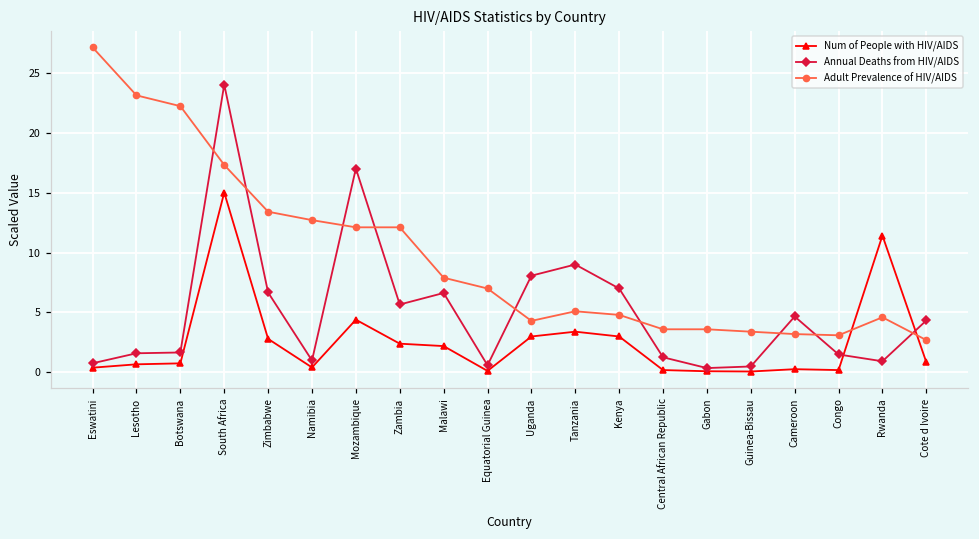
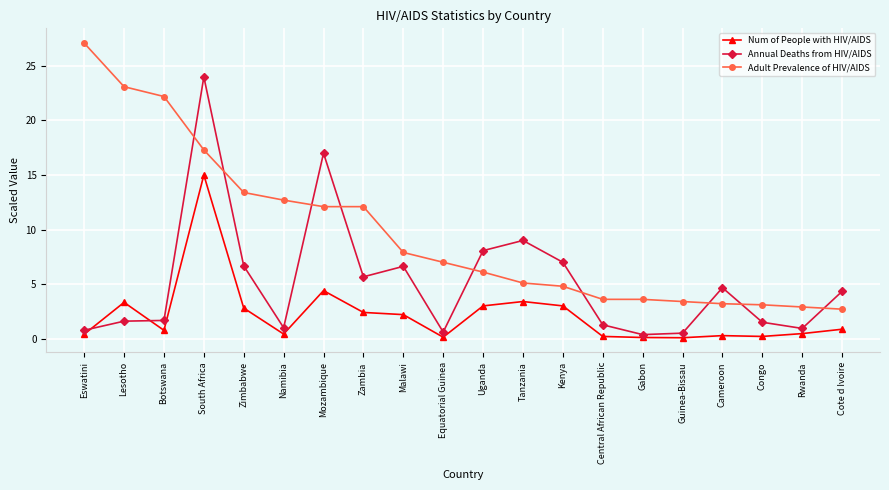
Num of People with HIV/AIDS, Lesotho: 0.7 -> 3.3
Adult Prevalence of HIV/AIDS, Uganda: 4.3 -> 6.1
Num of People with HIV/AIDS, Rwanda: 11.4 -> 0.5
Adult Prevalence of HIV/AIDS, Rwanda: 4.6 -> 2.9
